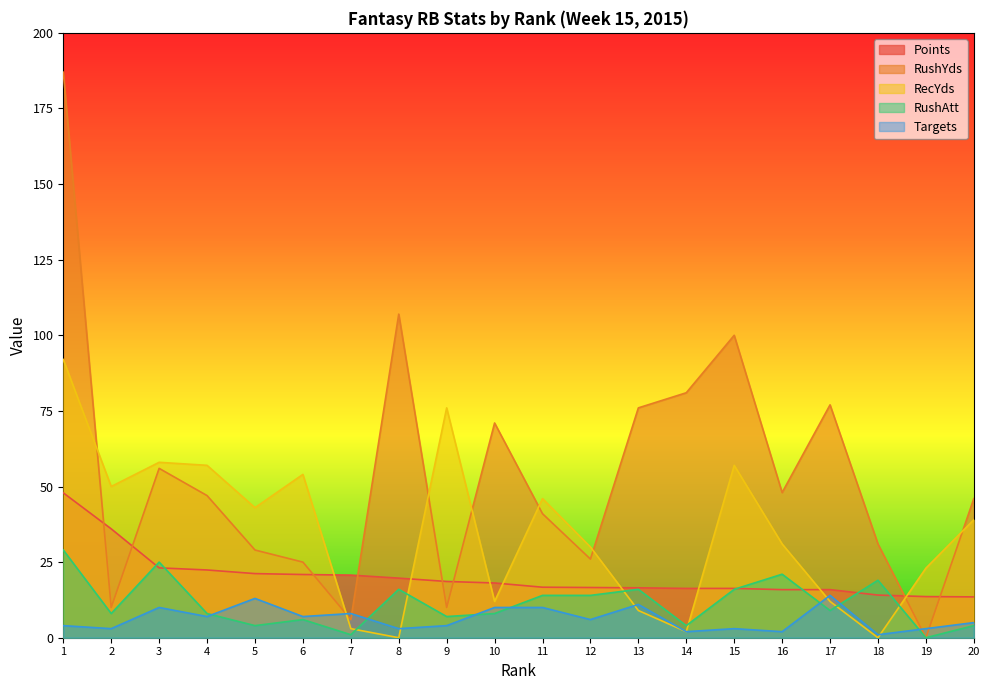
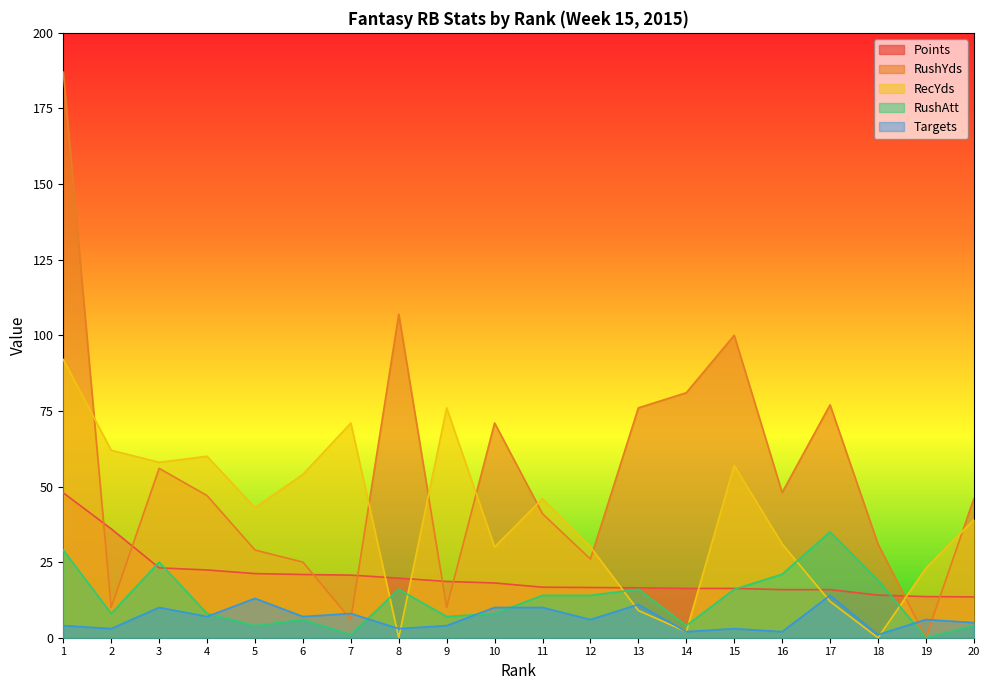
RecYds, 2: 50 -> 62
RecYds, 4: 57 -> 60
RecYds, 7: 3 -> 71
RecYds, 10: 12 -> 30
RushAtt, 17: 9 -> 35
Targets, 19: 3 -> 6
